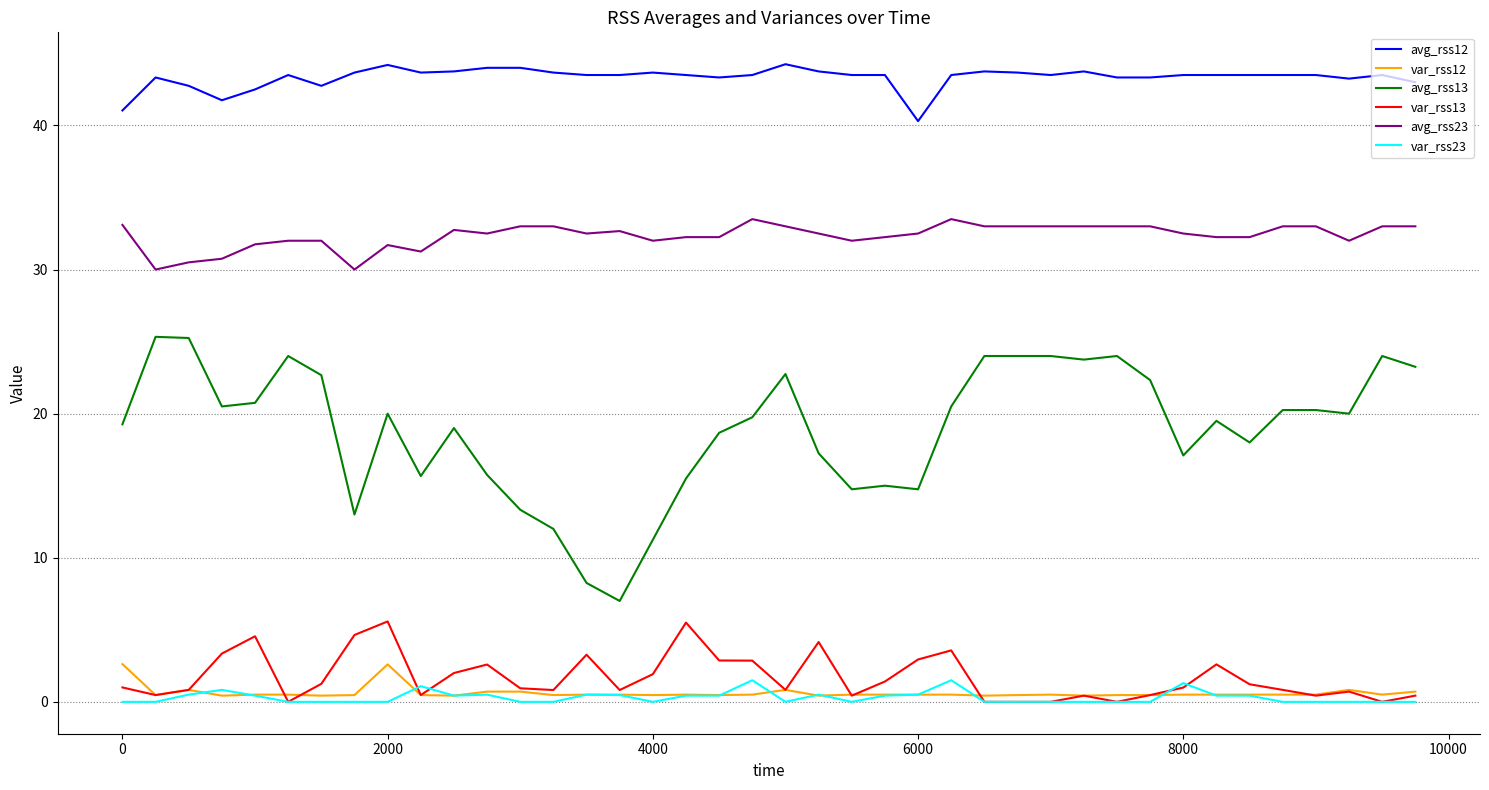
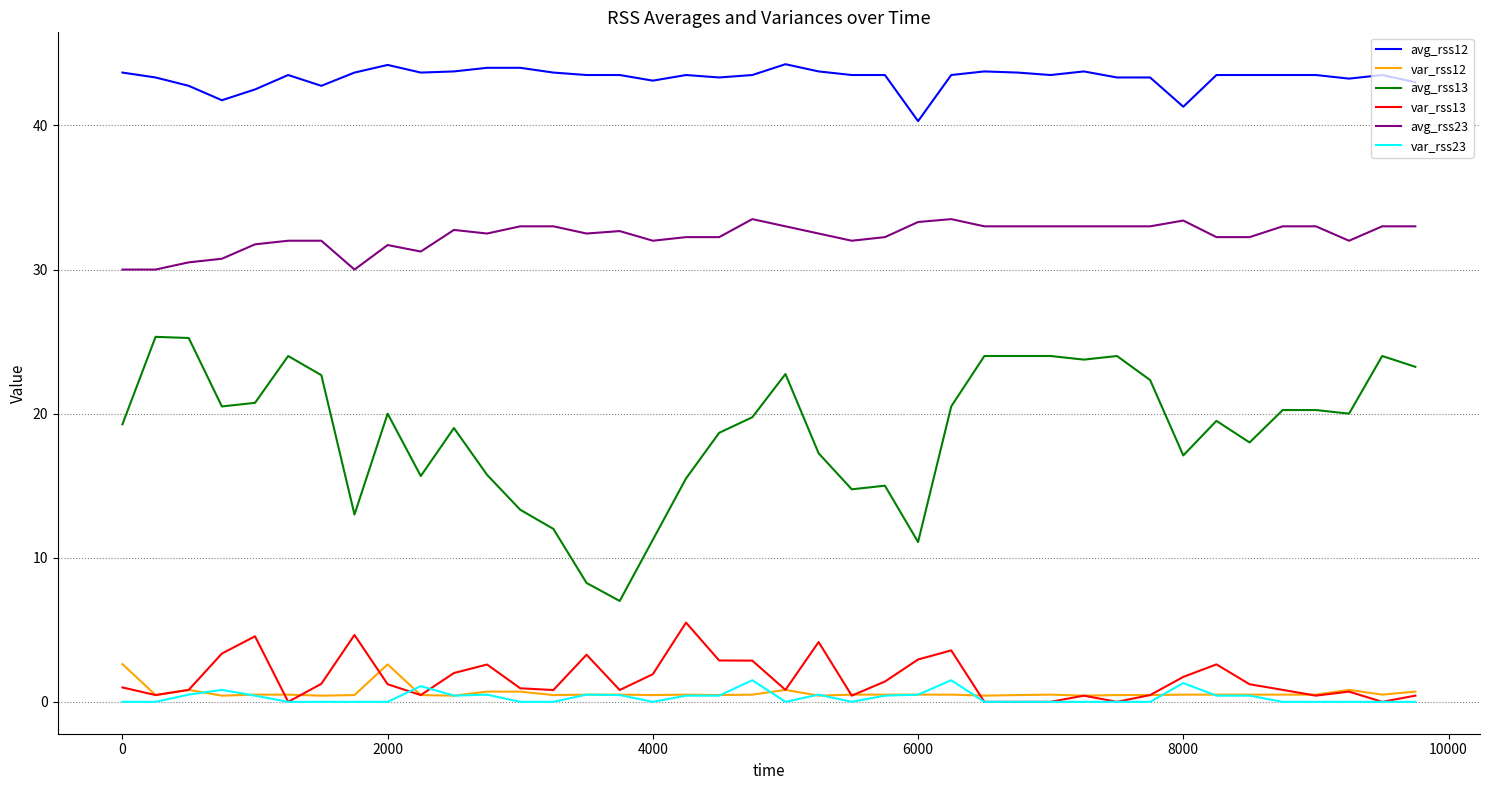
avg_rss12, 0: 41.0 -> 43.7
avg_rss23, 0: 33.1 -> 30.0
var_rss13, 2000: 5.6 -> 1.2
avg_rss12, 4000: 43.7 -> 43.1
avg_rss13, 6000: 14.8 -> 11.1
avg_rss23, 6000: 32.5 -> 33.3
avg_rss12, 8000: 43.5 -> 41.3
var_rss13, 8000: 1.0 -> 1.7
avg_rss23, 8000: 32.5 -> 33.4
